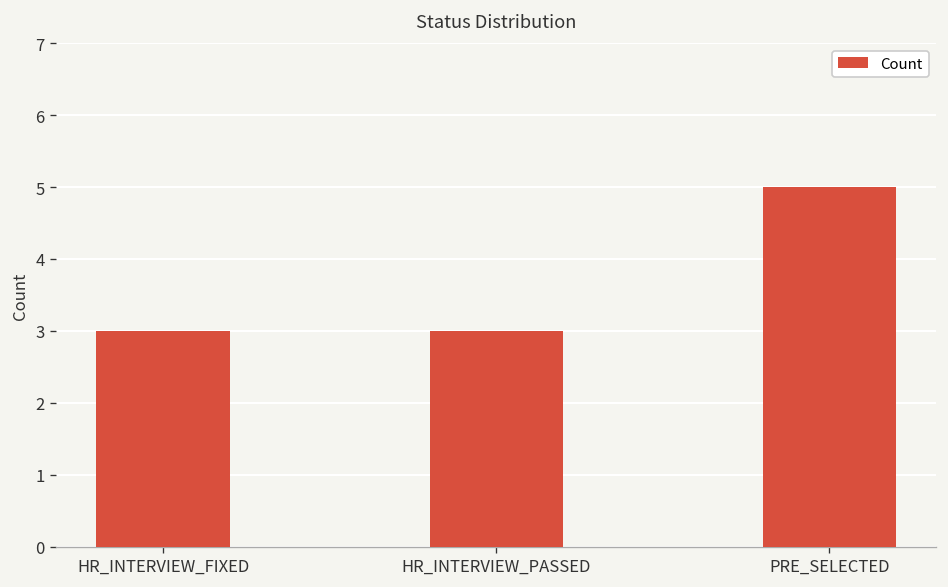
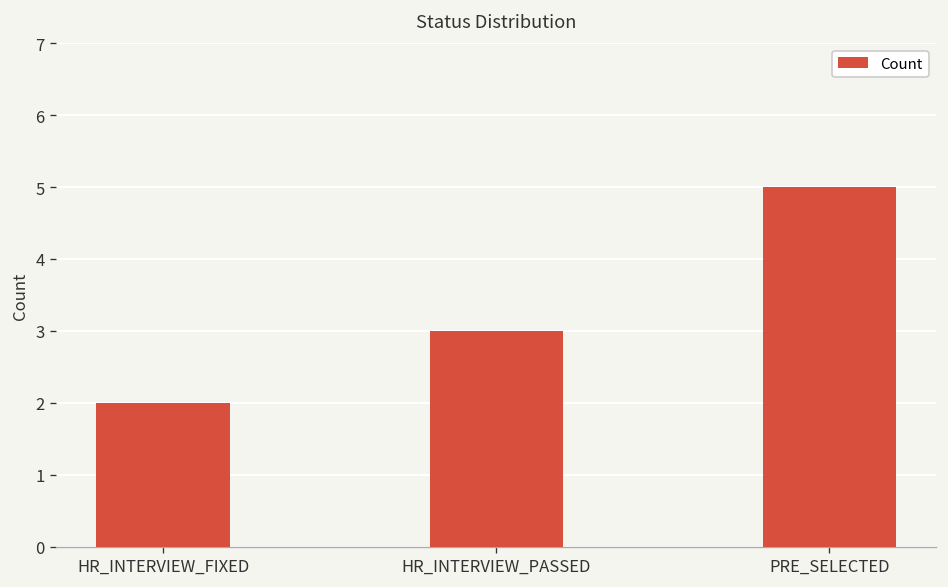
HR_INTERVIEW_FIXED: 3 -> 2
